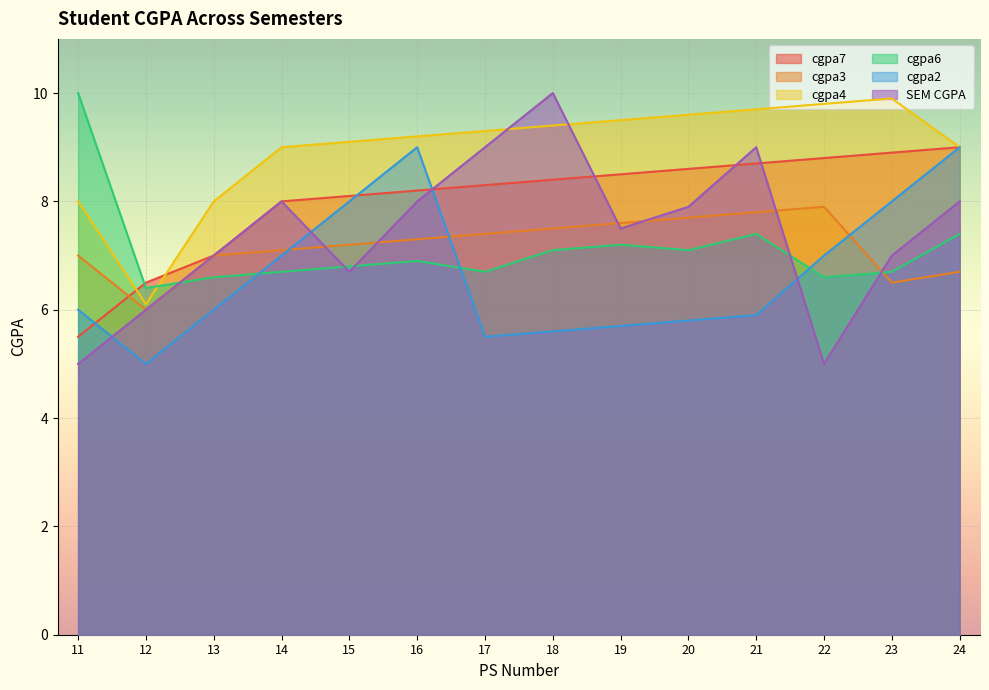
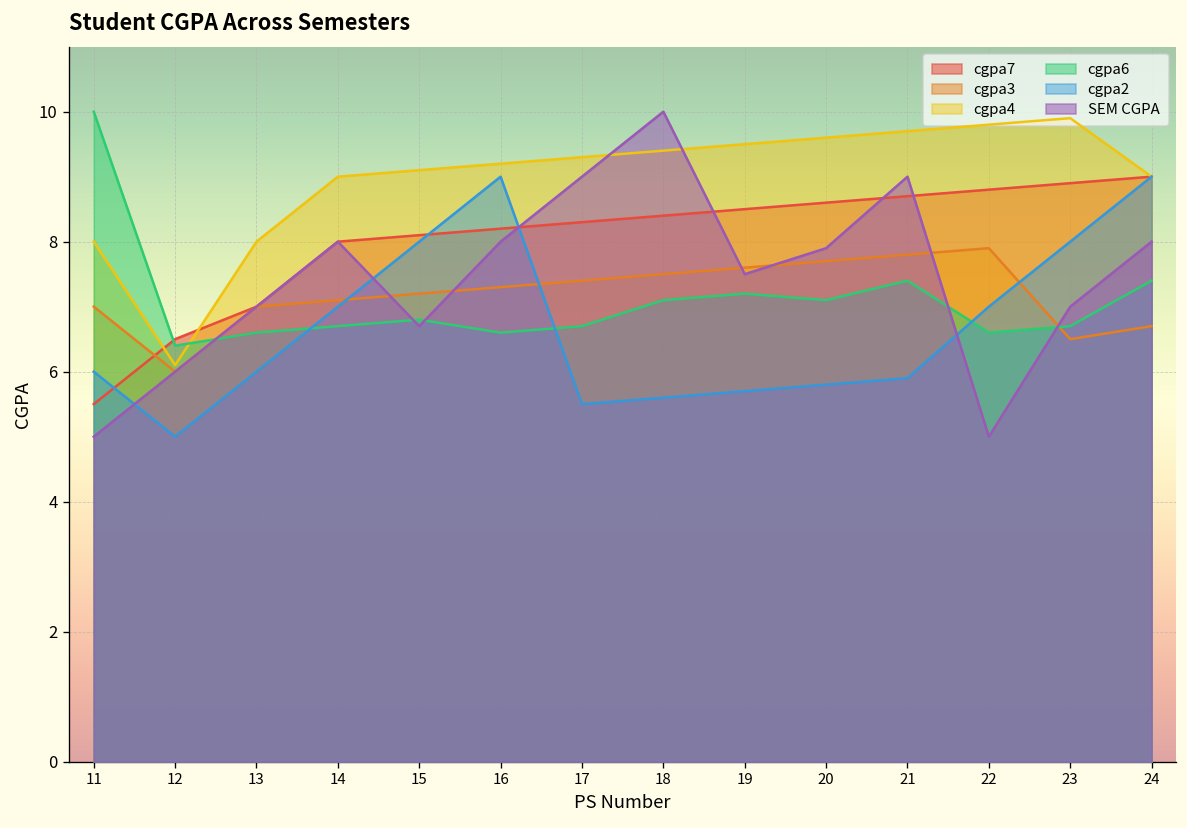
cgpa6, 16: 6.9 -> 6.6
